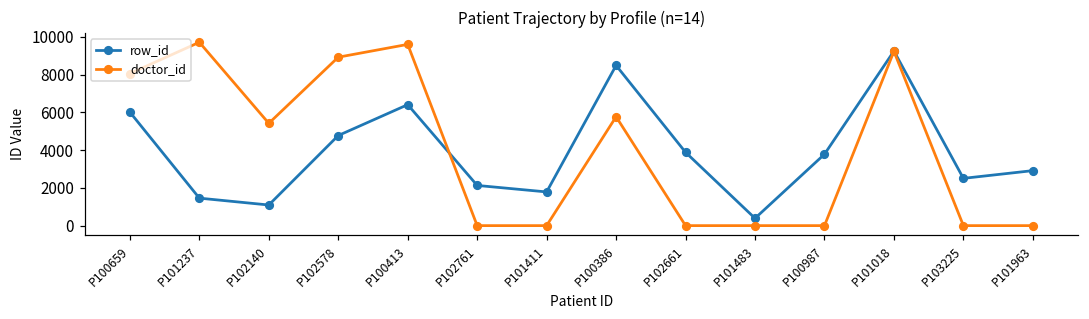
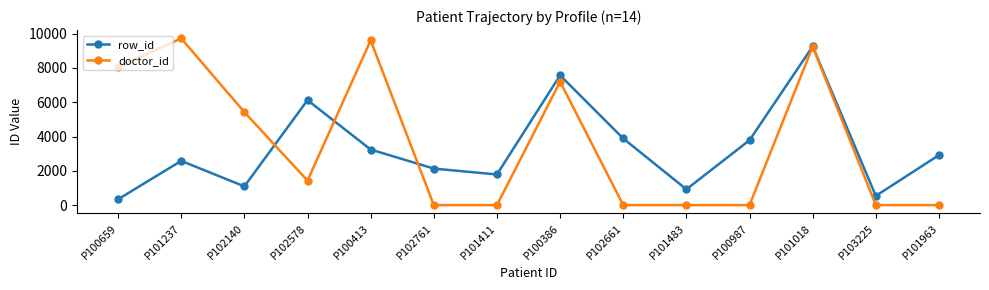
row_id, P100659: 6000 -> 300
row_id, P101237: 1500 -> 2600
row_id, P102578: 4800 -> 6100
doctor_id, P102578: 8900 -> 1400
row_id, P100413: 6400 -> 3200
row_id, P100386: 8500 -> 7600
doctor_id, P100386: 5800 -> 7200
row_id, P101483: 400 -> 900
row_id, P103225: 2500 -> 500
